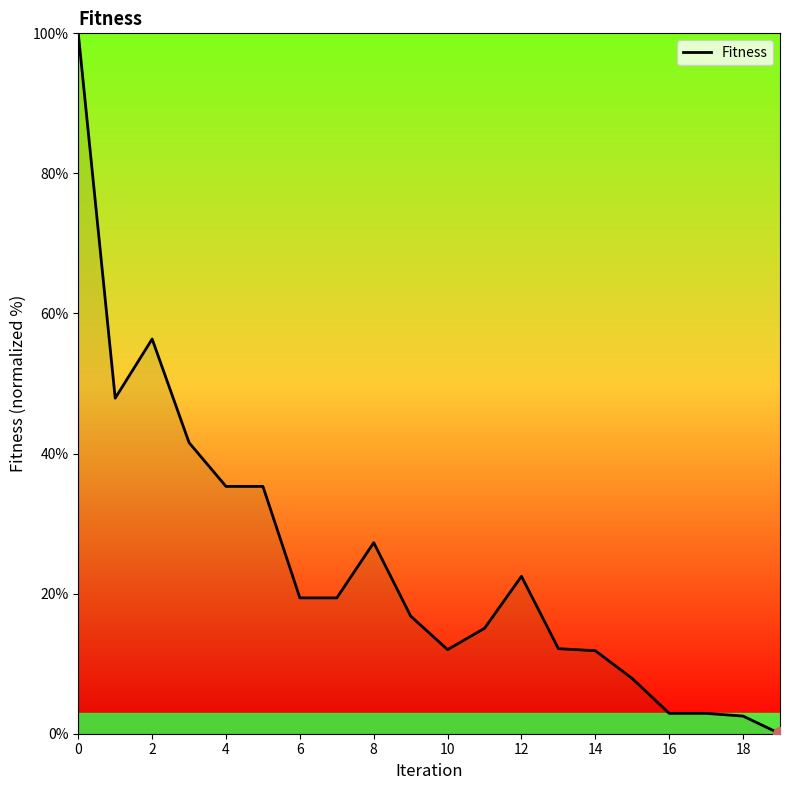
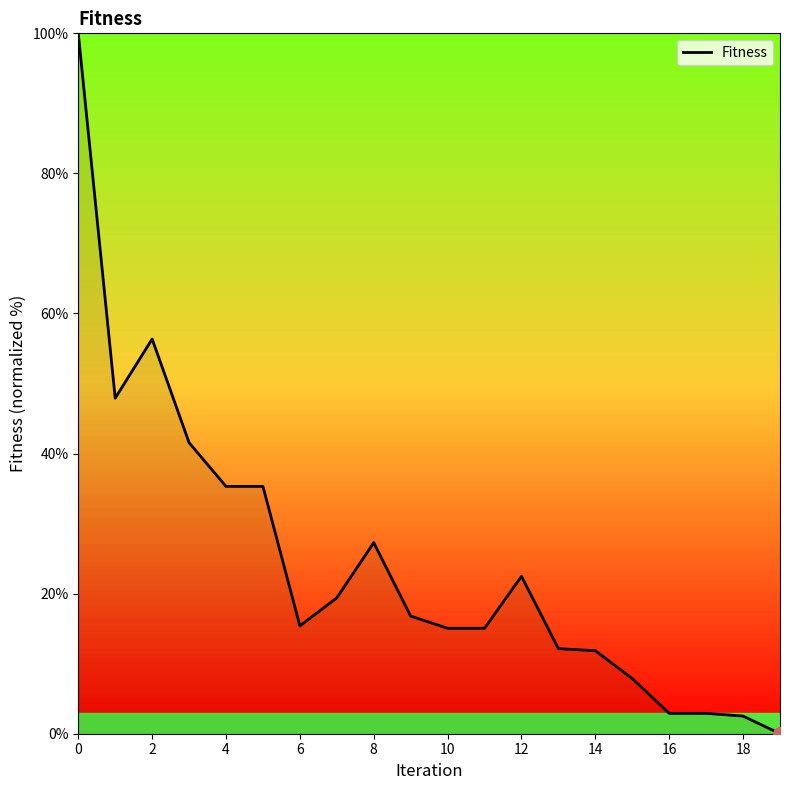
Fitness, 6: 19% -> 15%
Fitness, 10: 12% -> 15%
